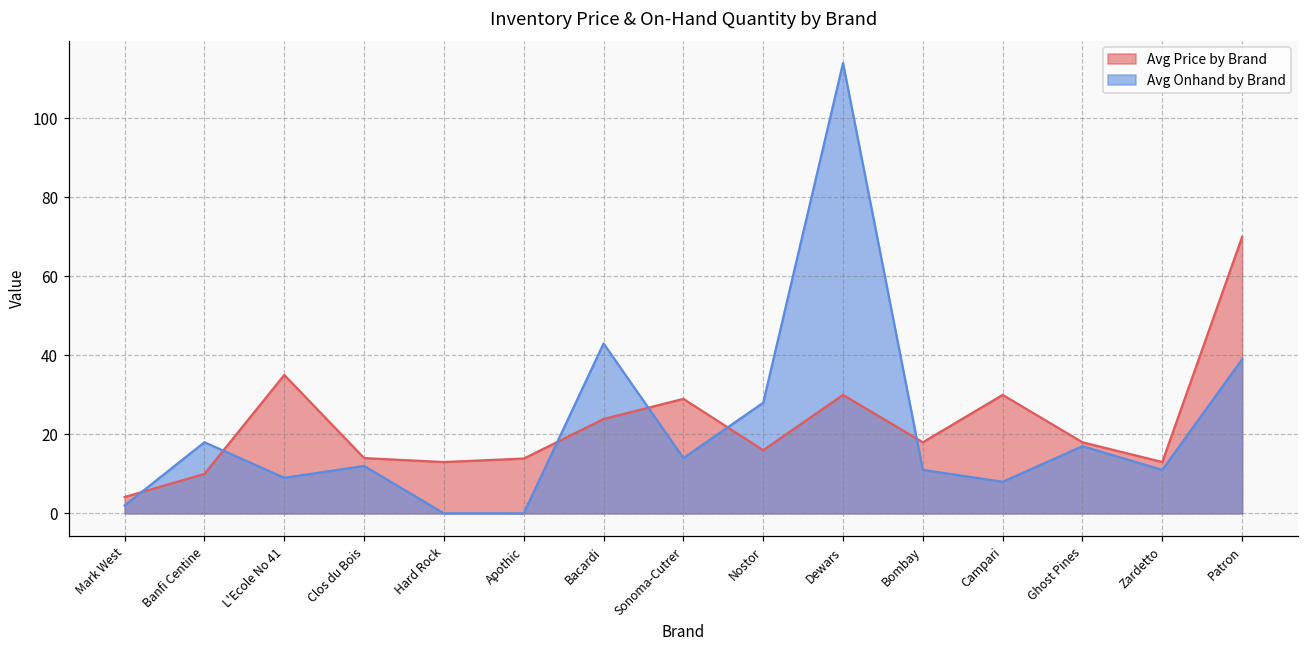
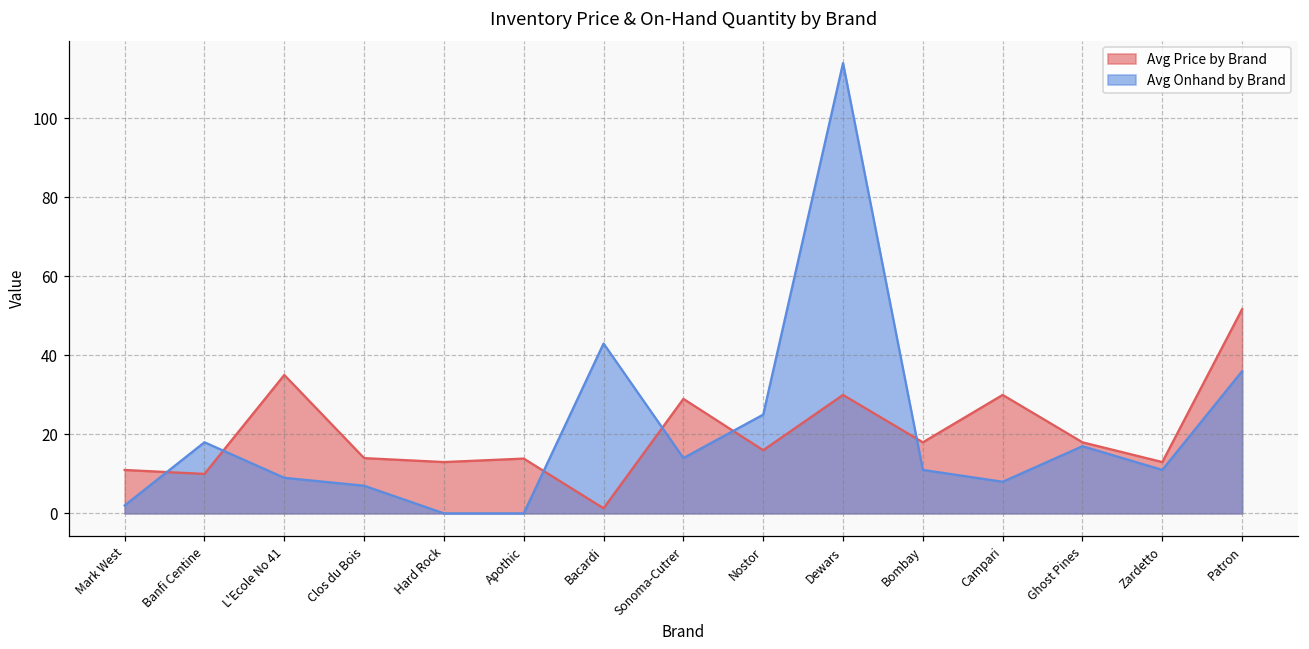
Avg Price by Brand, Mark West: 4 -> 11
Avg Onhand by Brand, Clos du Bois: 12 -> 7
Avg Price by Brand, Bacardi: 24 -> 1
Avg Onhand by Brand, Nostor: 28 -> 25
Avg Price by Brand, Patron: 70 -> 52
Avg Onhand by Brand, Patron: 39 -> 36
